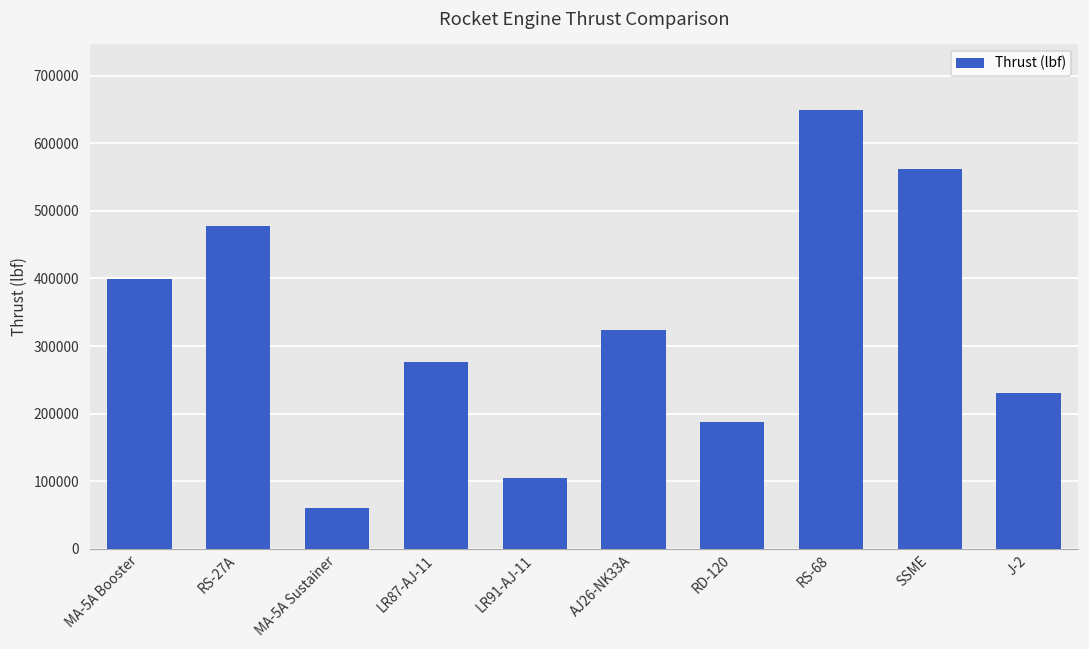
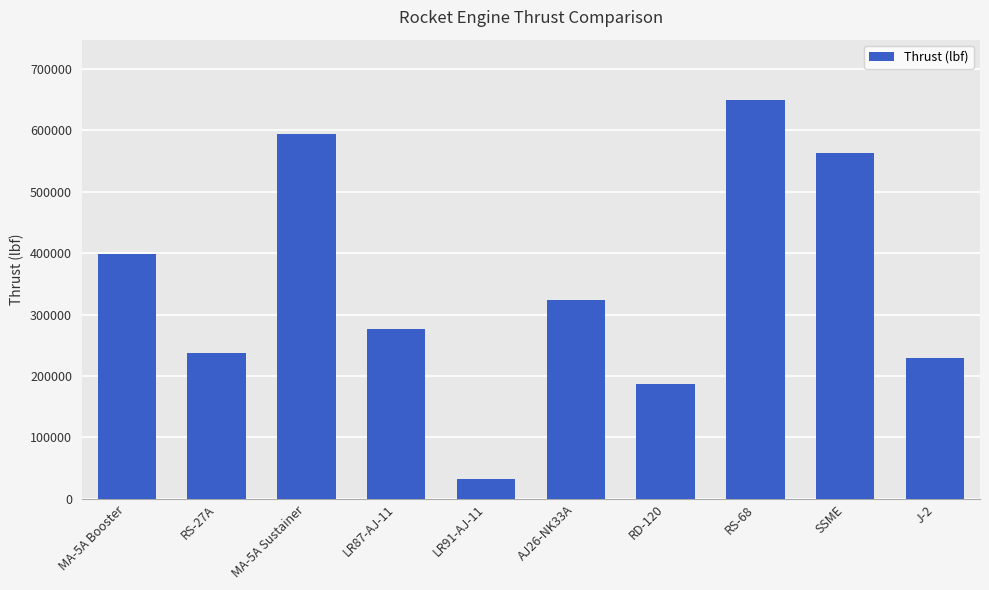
RS-27A: 480000 -> 240000
MA-5A Sustainer: 60000 -> 590000
LR91-AJ-11: 110000 -> 30000
